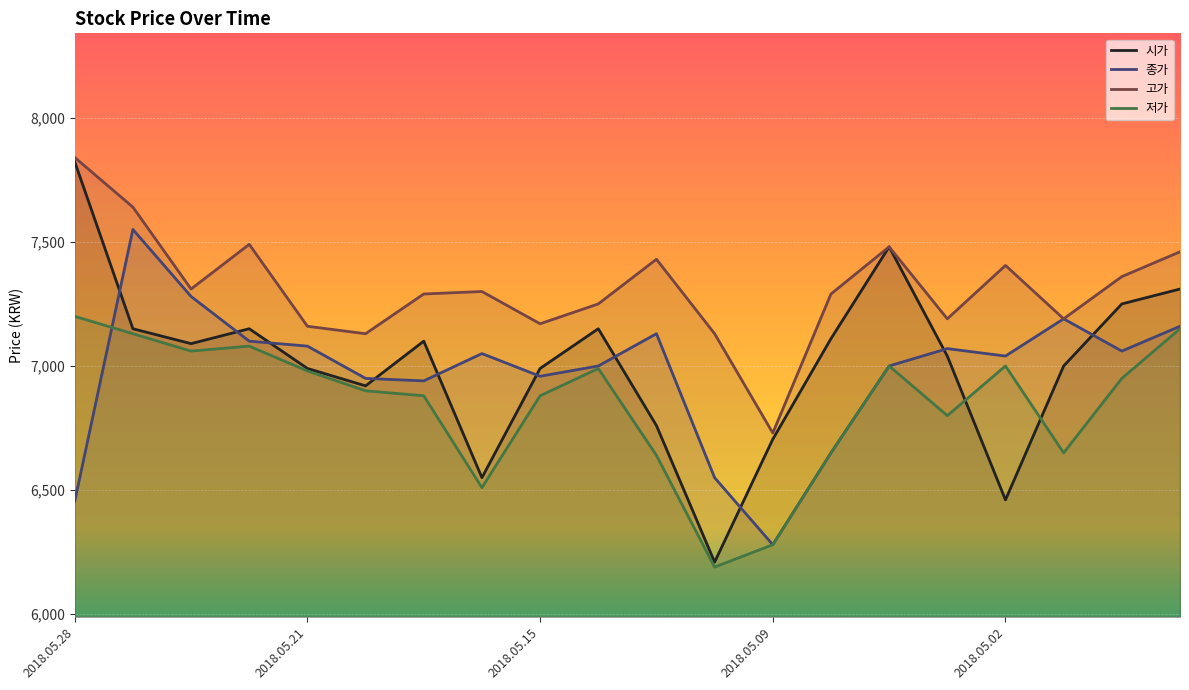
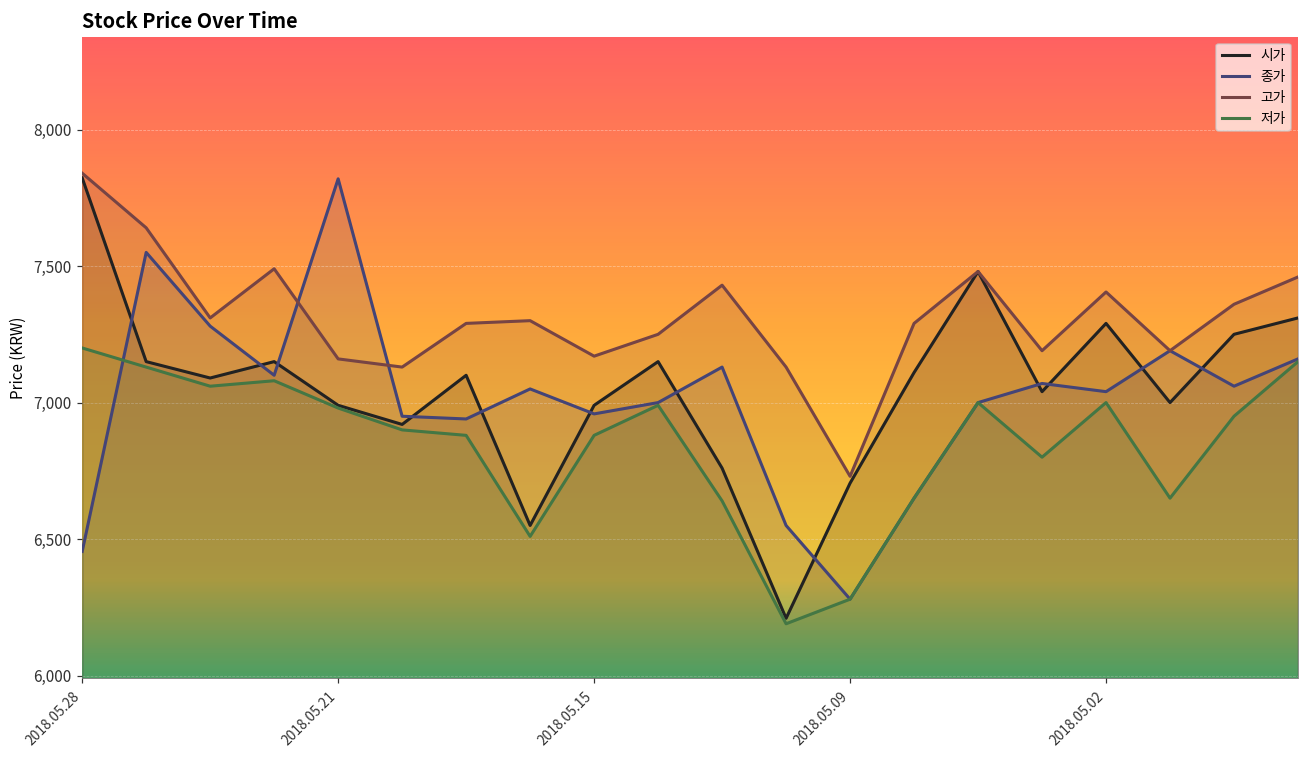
종가, 2018.05.21: 7,080 -> 7,820
시가, 2018.05.02: 6,460 -> 7,290
